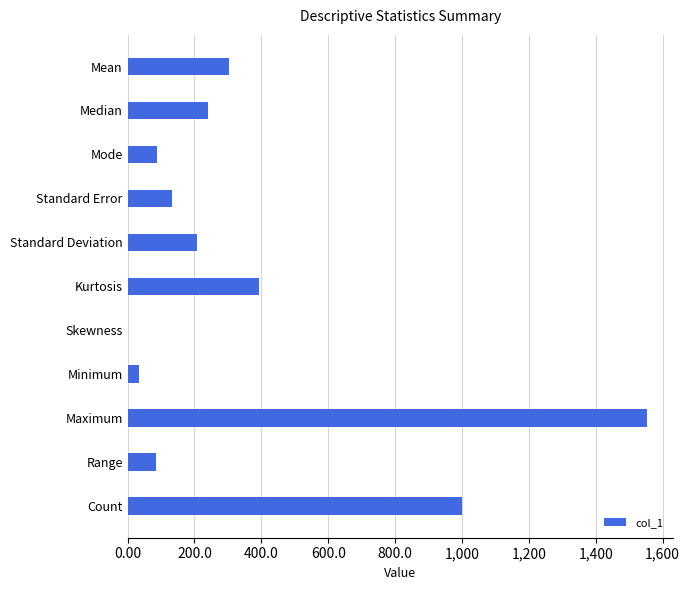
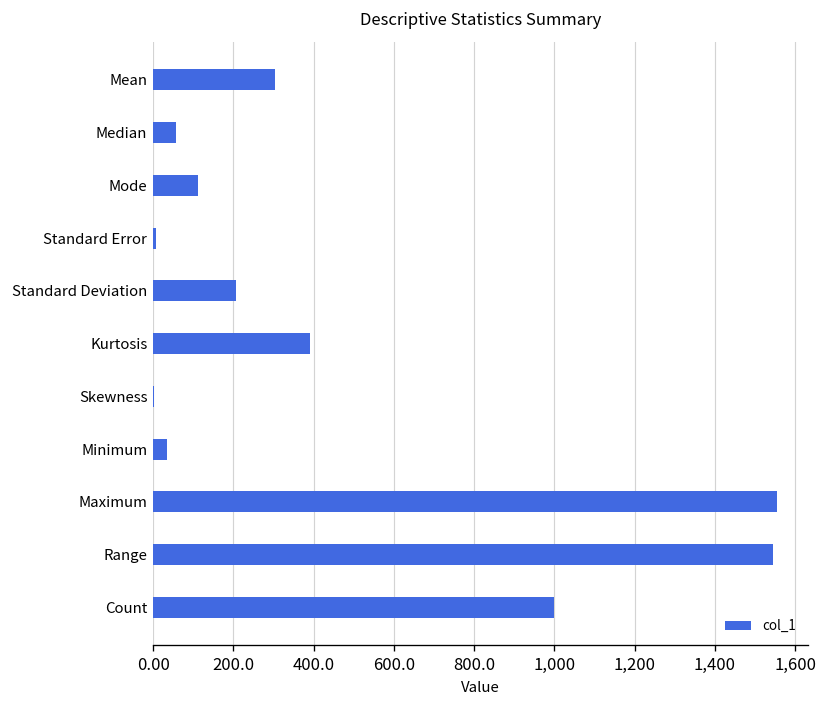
Median: 240 -> 60
Mode: 90 -> 110
Standard Error: 130 -> 10
Range: 80 -> 1,550
